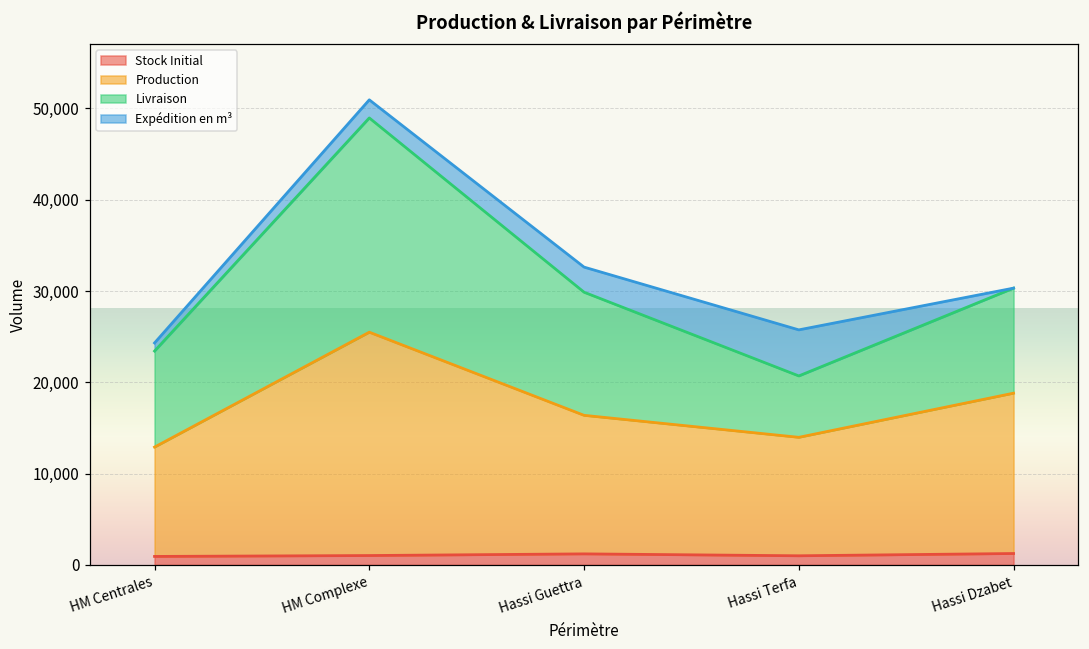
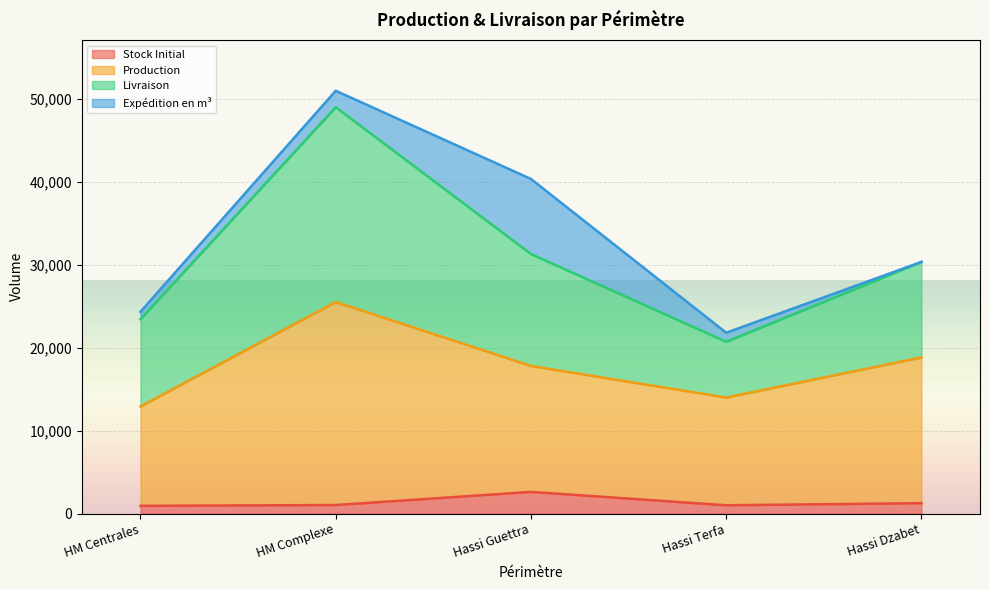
Stock Initial, Hassi Guettra: 1,000 -> 3,000
Expédition en m³, Hassi Guettra: 3,000 -> 9,000
Expédition en m³, Hassi Terfa: 5,000 -> 1,000
